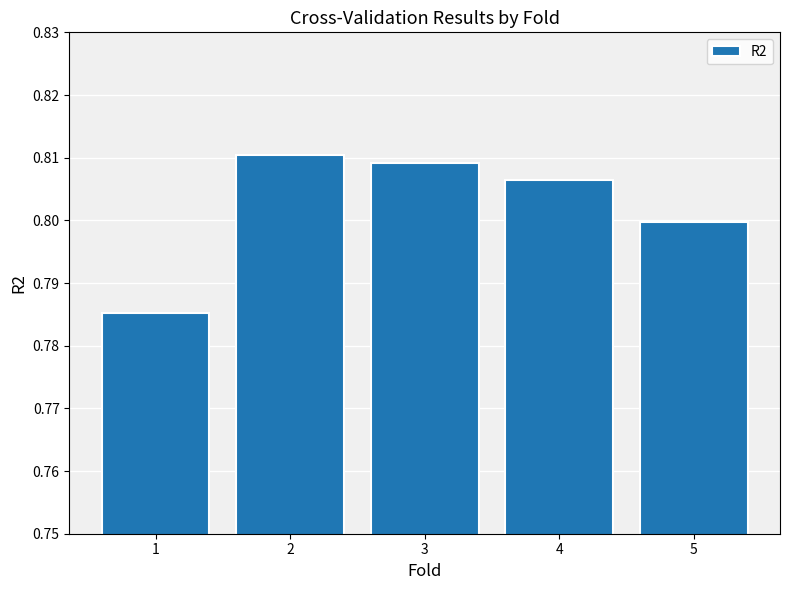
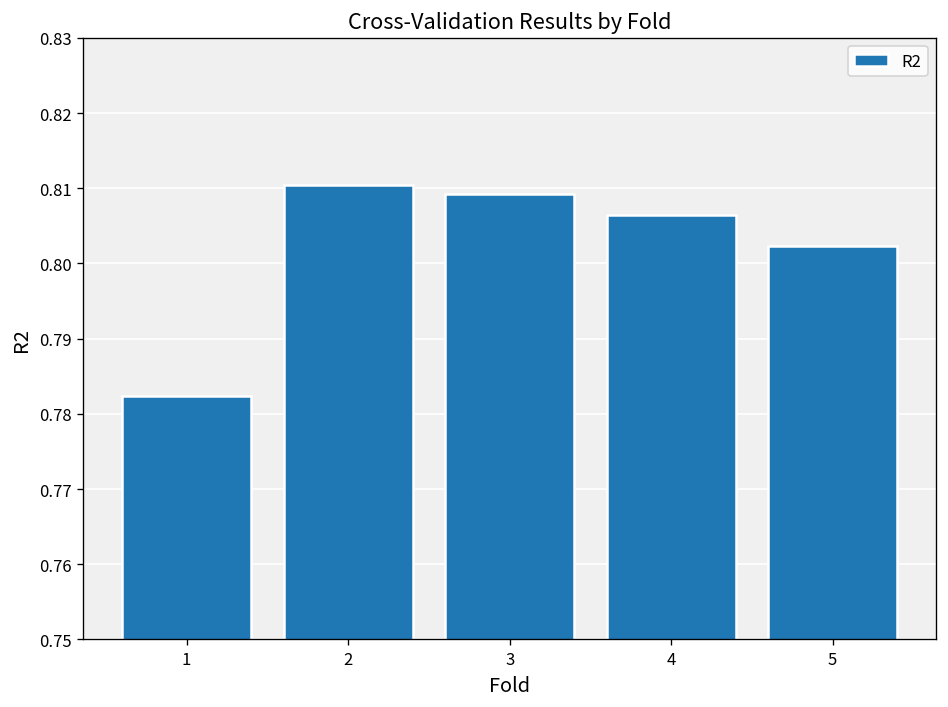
1: 0.785 -> 0.782
5: 0.800 -> 0.802
